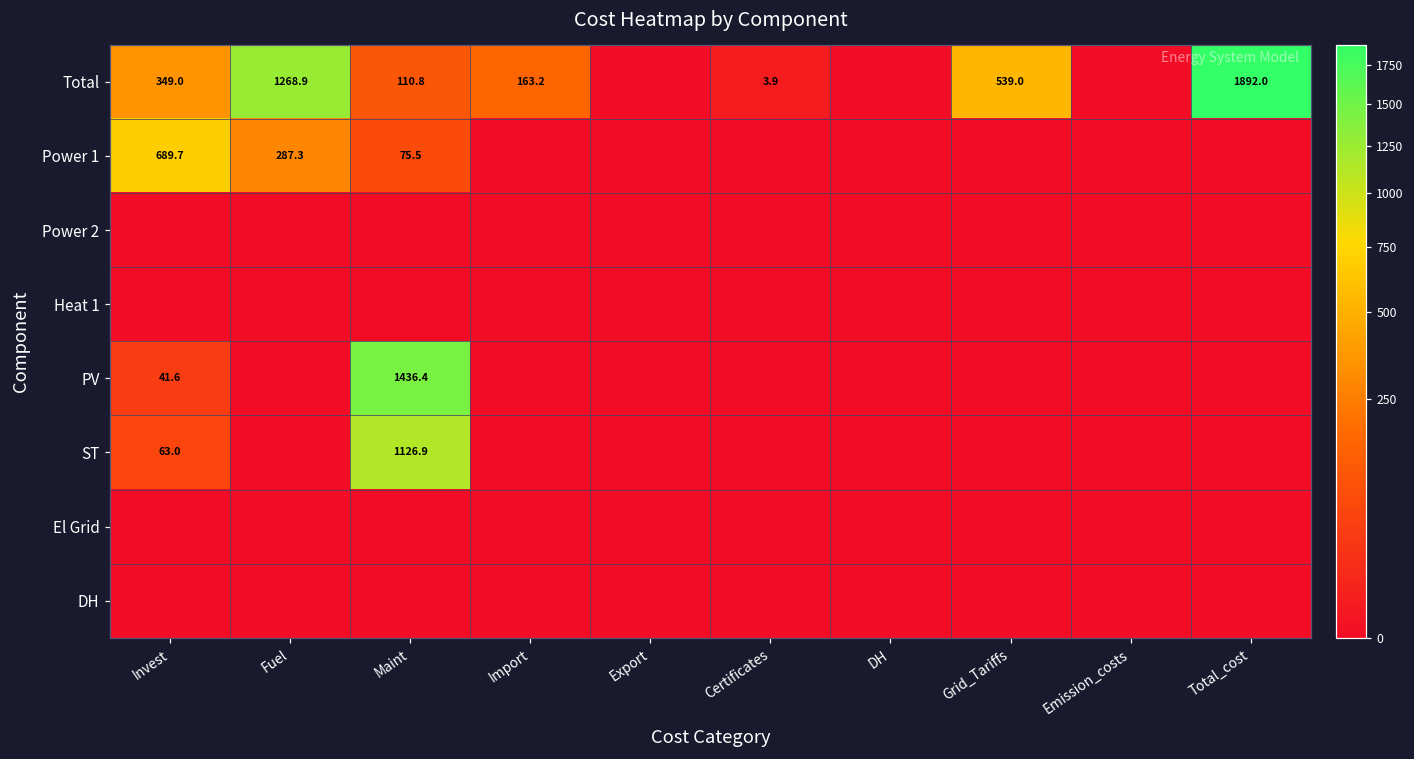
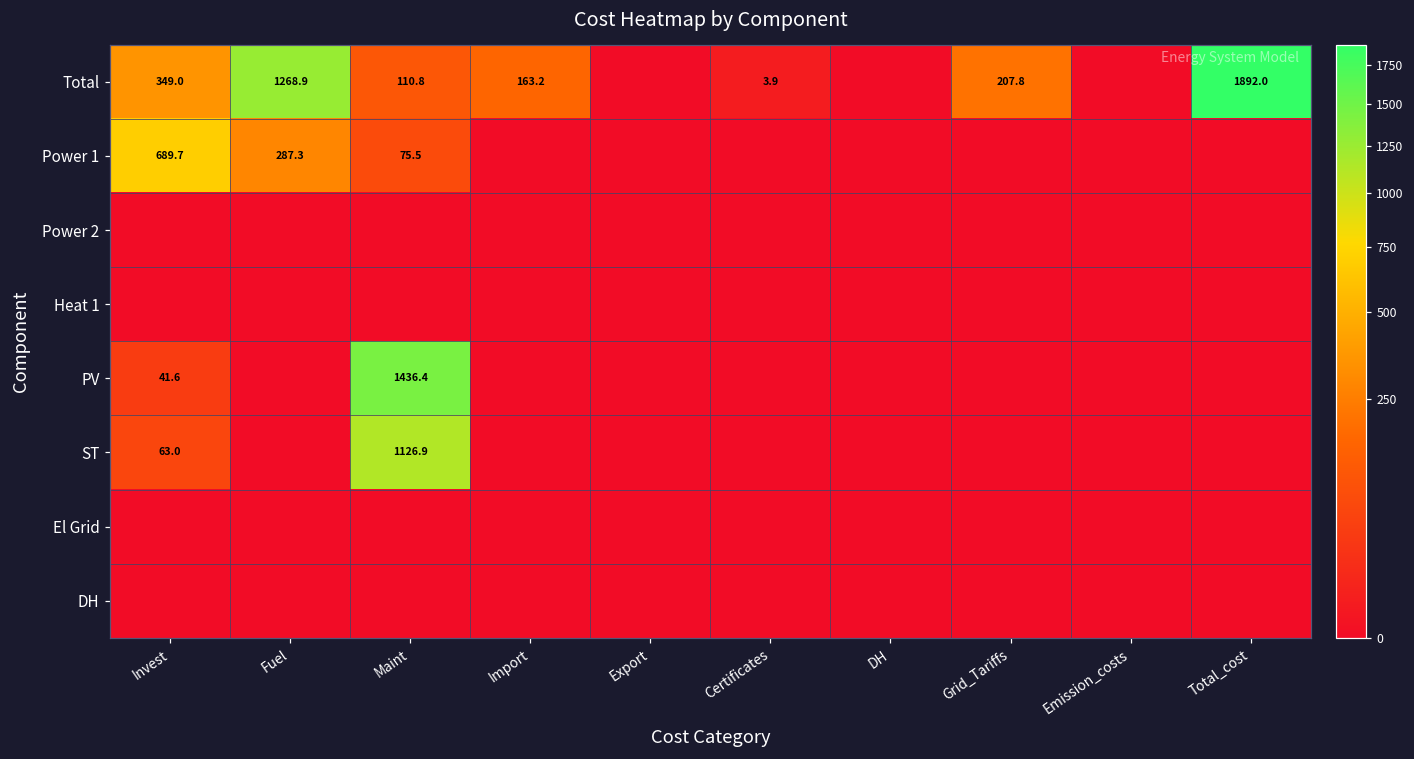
Total, Grid_Tariffs: 539.0 -> 207.8
